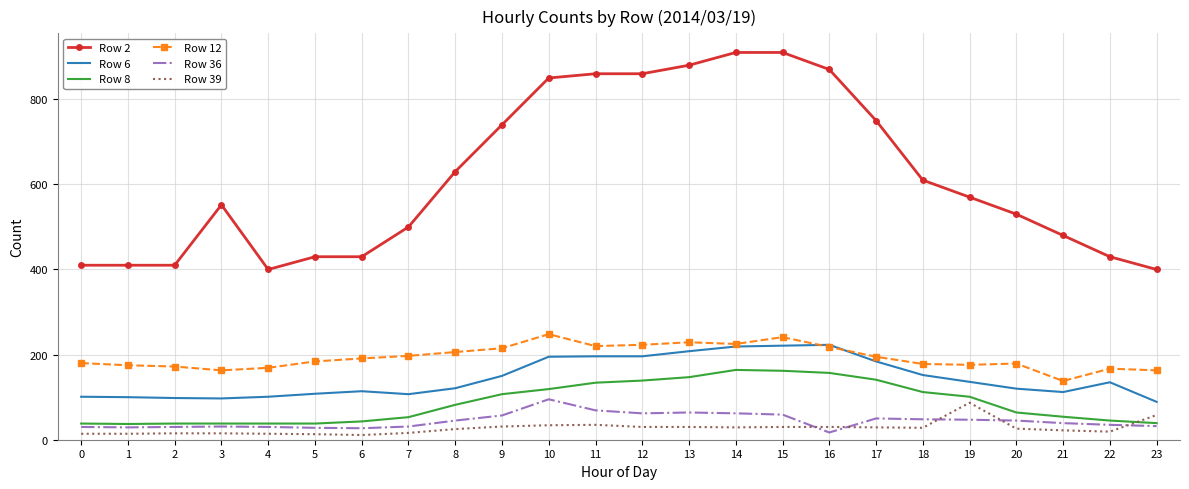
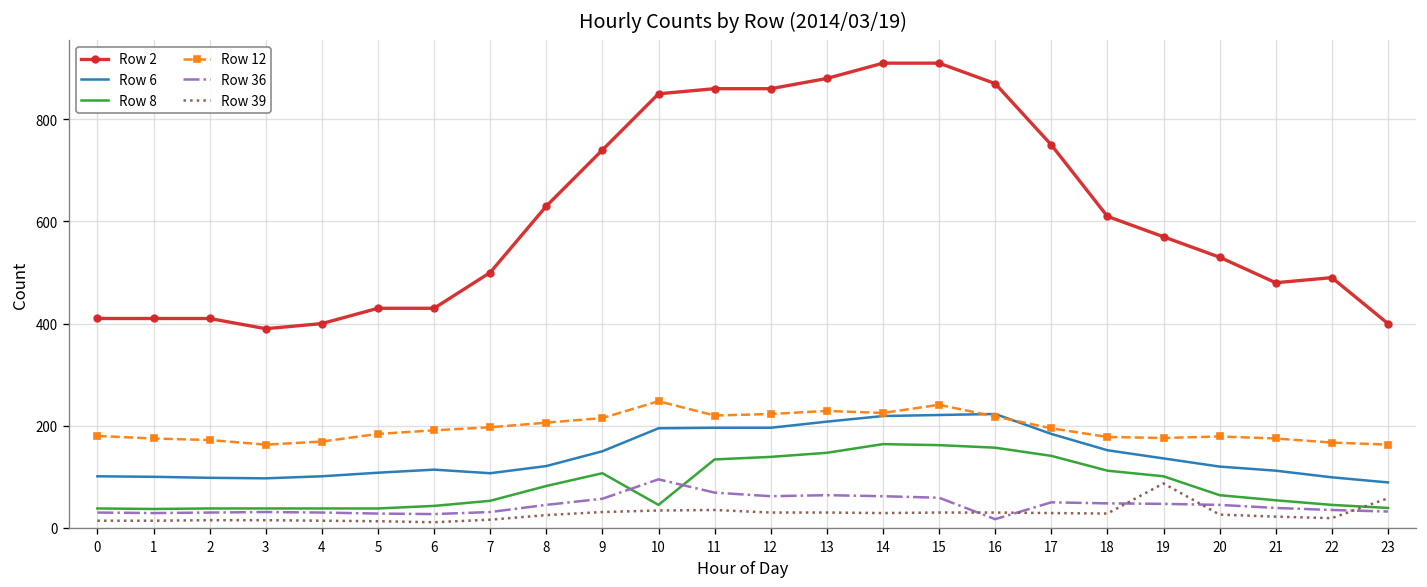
Row 2, 3: 550 -> 390
Row 8, 10: 120 -> 50
Row 12, 21: 140 -> 180
Row 2, 22: 430 -> 490
Row 6, 22: 140 -> 100
